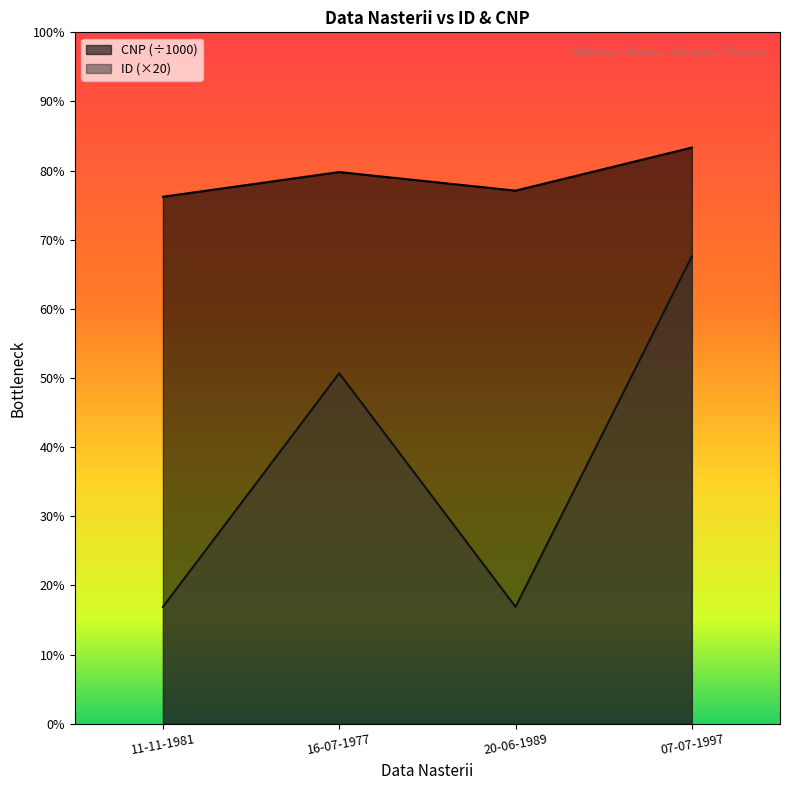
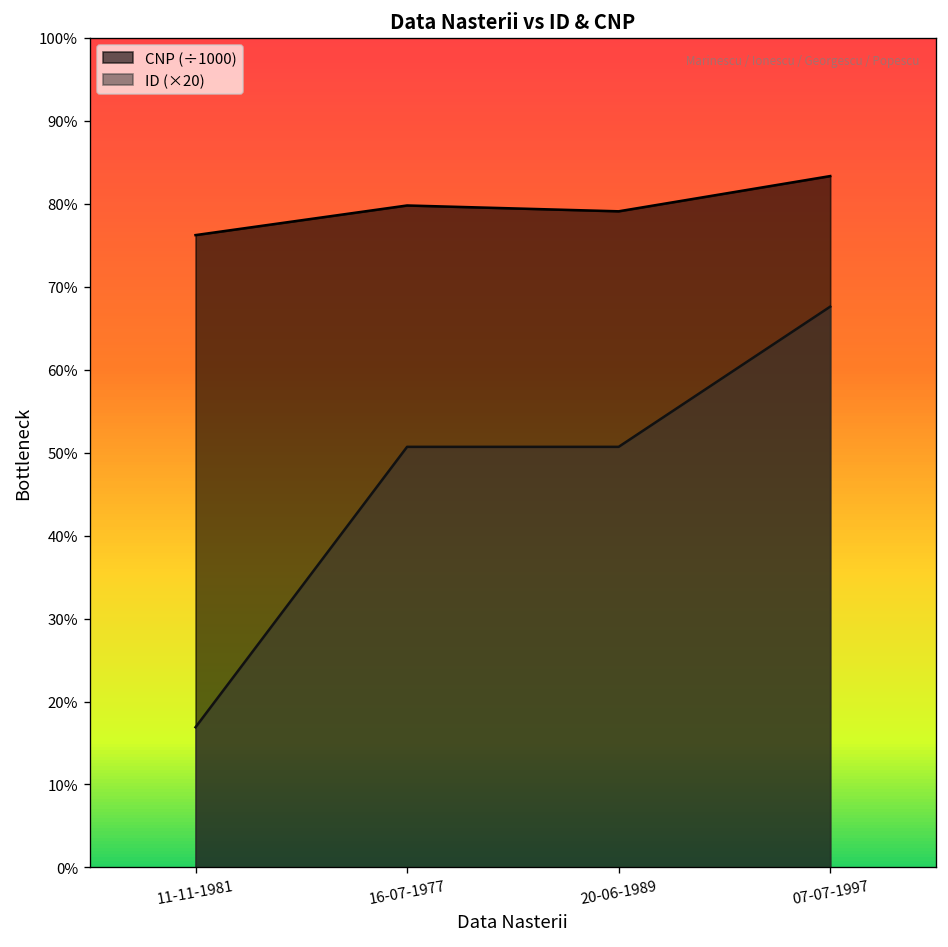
CNP (÷1000), 20-06-1989: 77% -> 79%
ID (×20), 20-06-1989: 17% -> 51%
